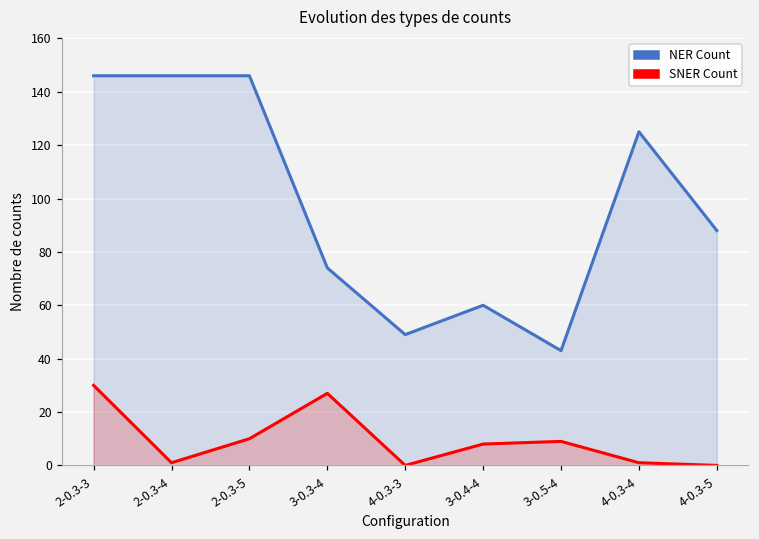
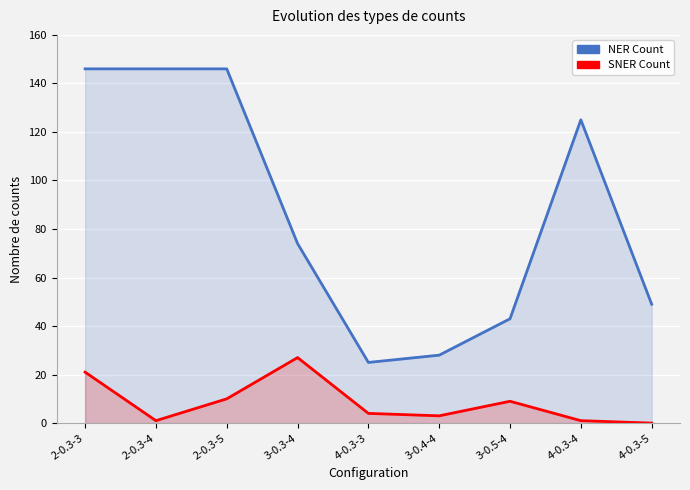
SNER Count, 2-0.3-3: 30 -> 21
NER Count, 4-0.3-3: 49 -> 25
SNER Count, 4-0.3-3: 0 -> 4
NER Count, 3-0.4-4: 60 -> 28
SNER Count, 3-0.4-4: 8 -> 3
NER Count, 4-0.3-5: 88 -> 49
